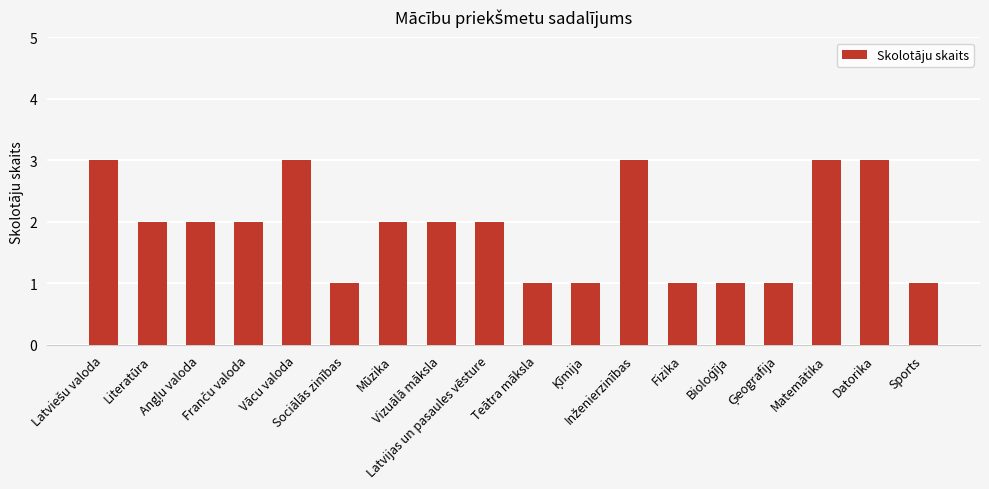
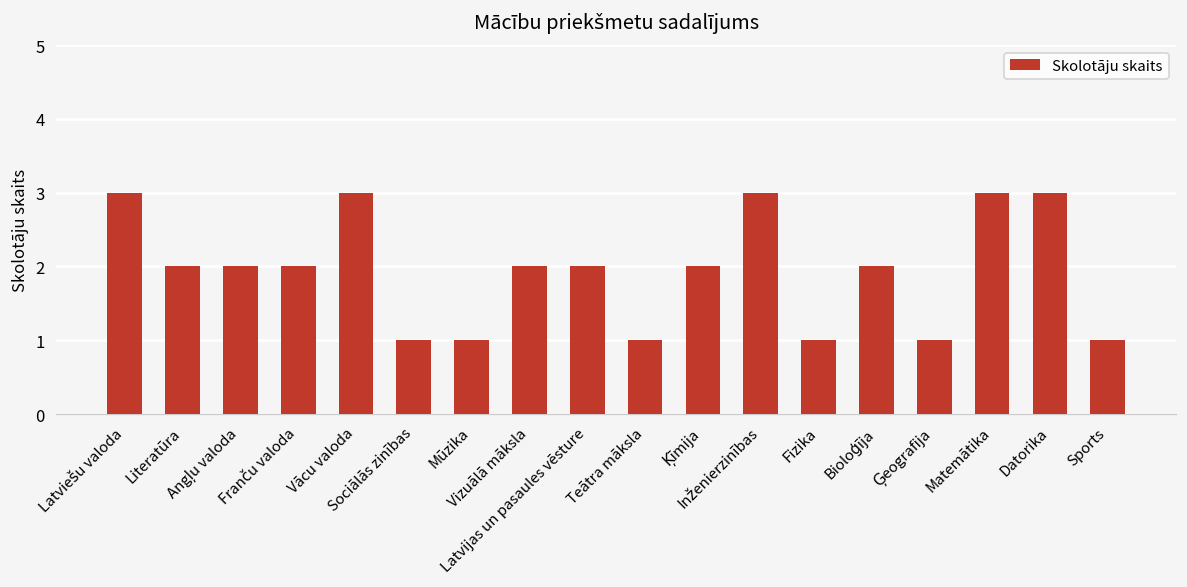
Mūzika: 2 -> 1
Ķīmija: 1 -> 2
Bioloģīja: 1 -> 2
